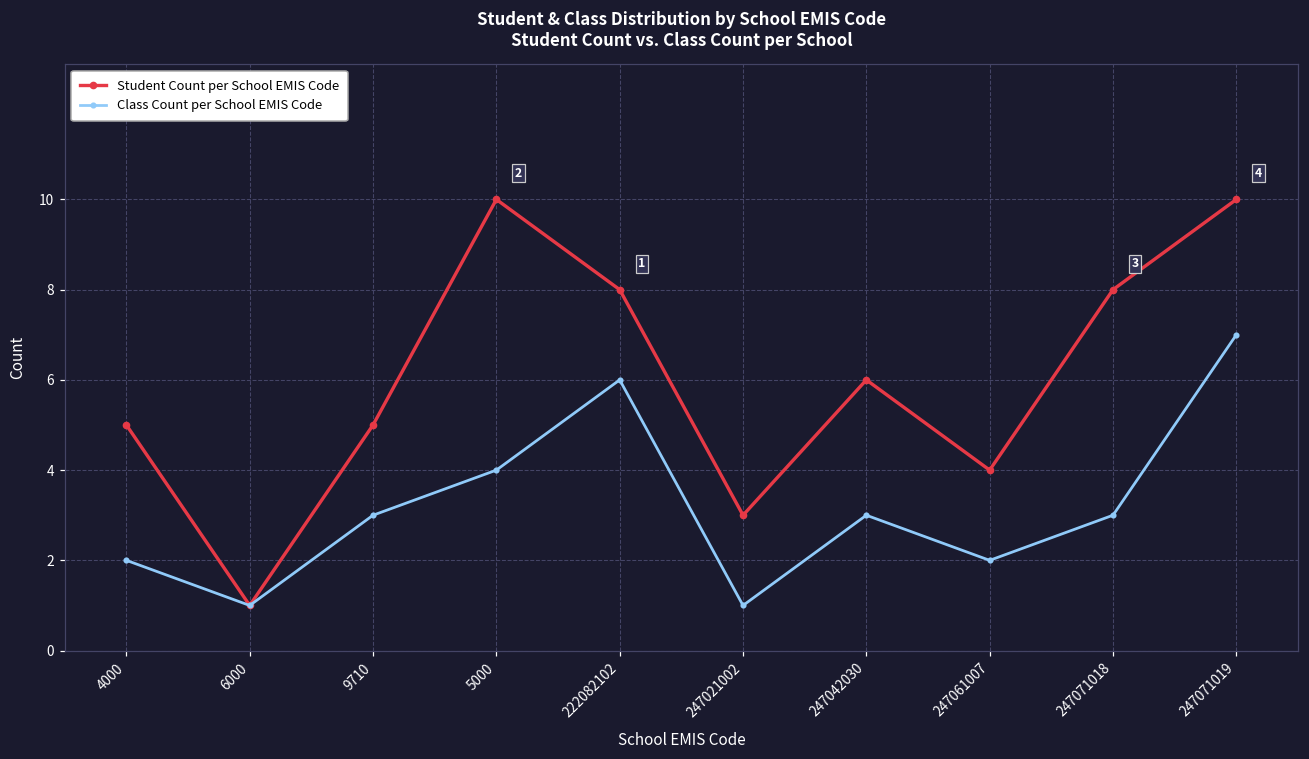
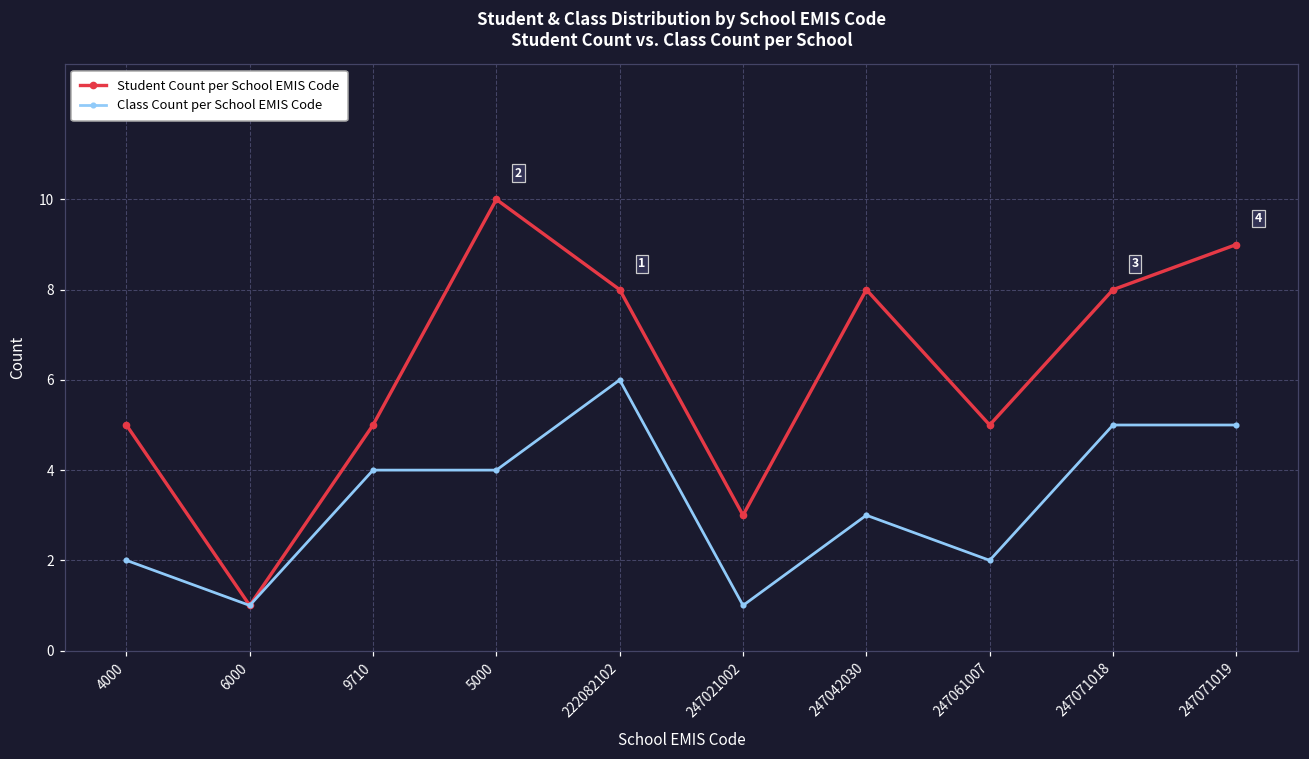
Class Count per School EMIS Code, 9710: 3 -> 4
Student Count per School EMIS Code, 247042030: 6 -> 8
Student Count per School EMIS Code, 247061007: 4 -> 5
Class Count per School EMIS Code, 247071018: 3 -> 5
Student Count per School EMIS Code, 247071019: 10 -> 9
Class Count per School EMIS Code, 247071019: 7 -> 5
